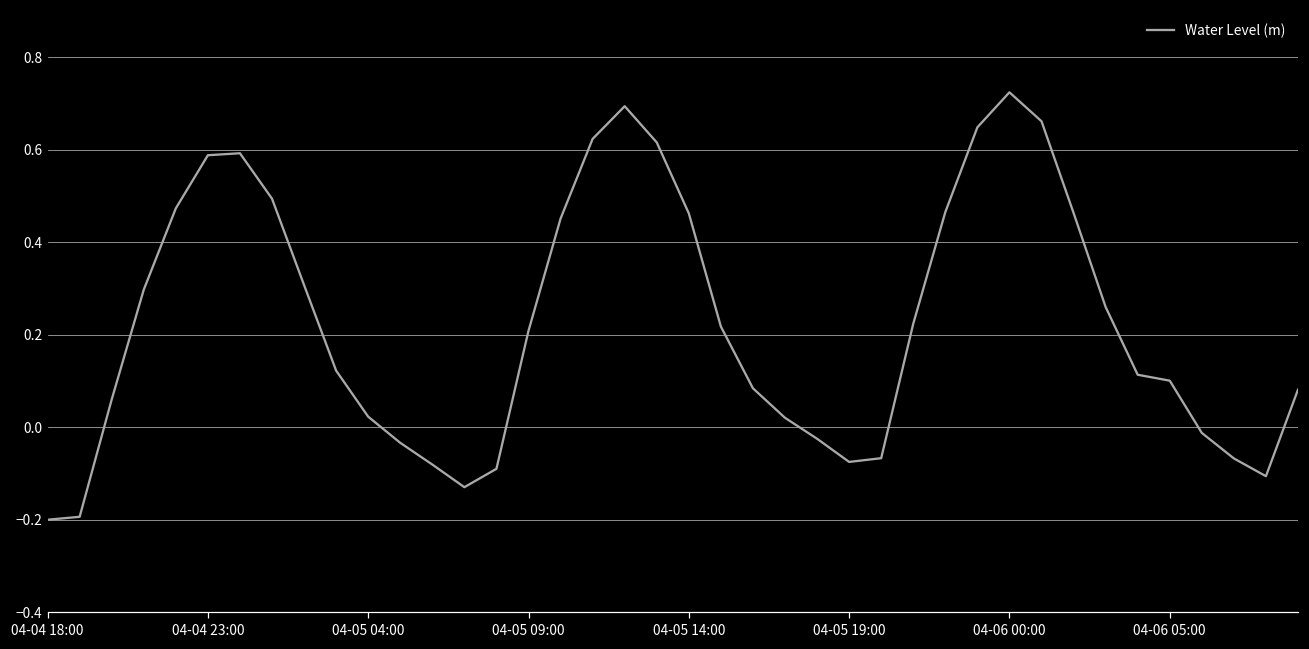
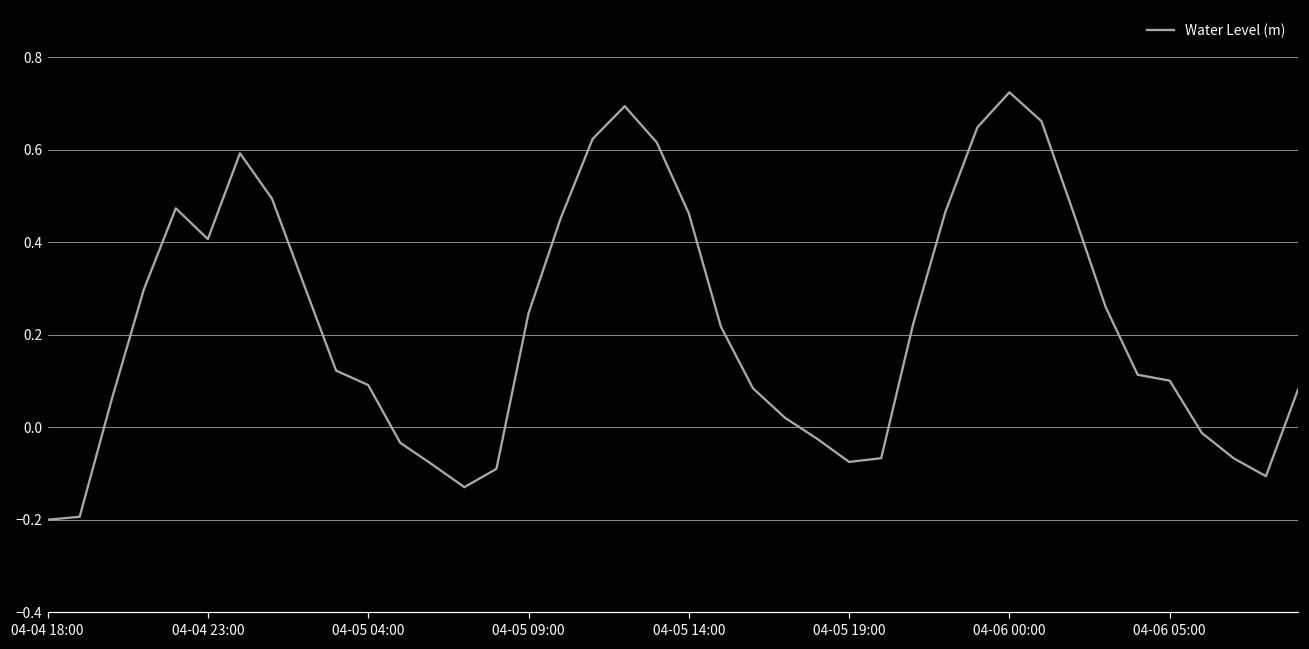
04-04 23:00: 0.59 -> 0.41
04-05 04:00: 0.02 -> 0.09
04-05 09:00: 0.21 -> 0.25
